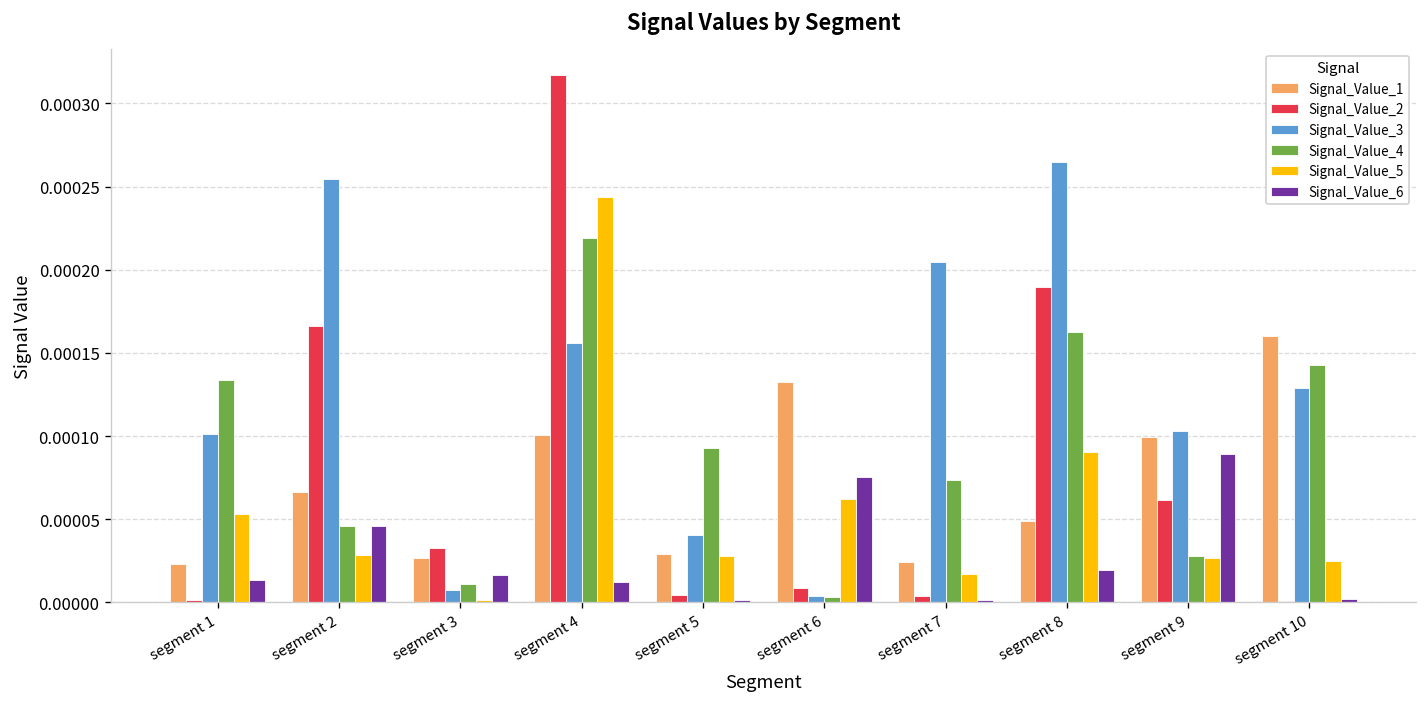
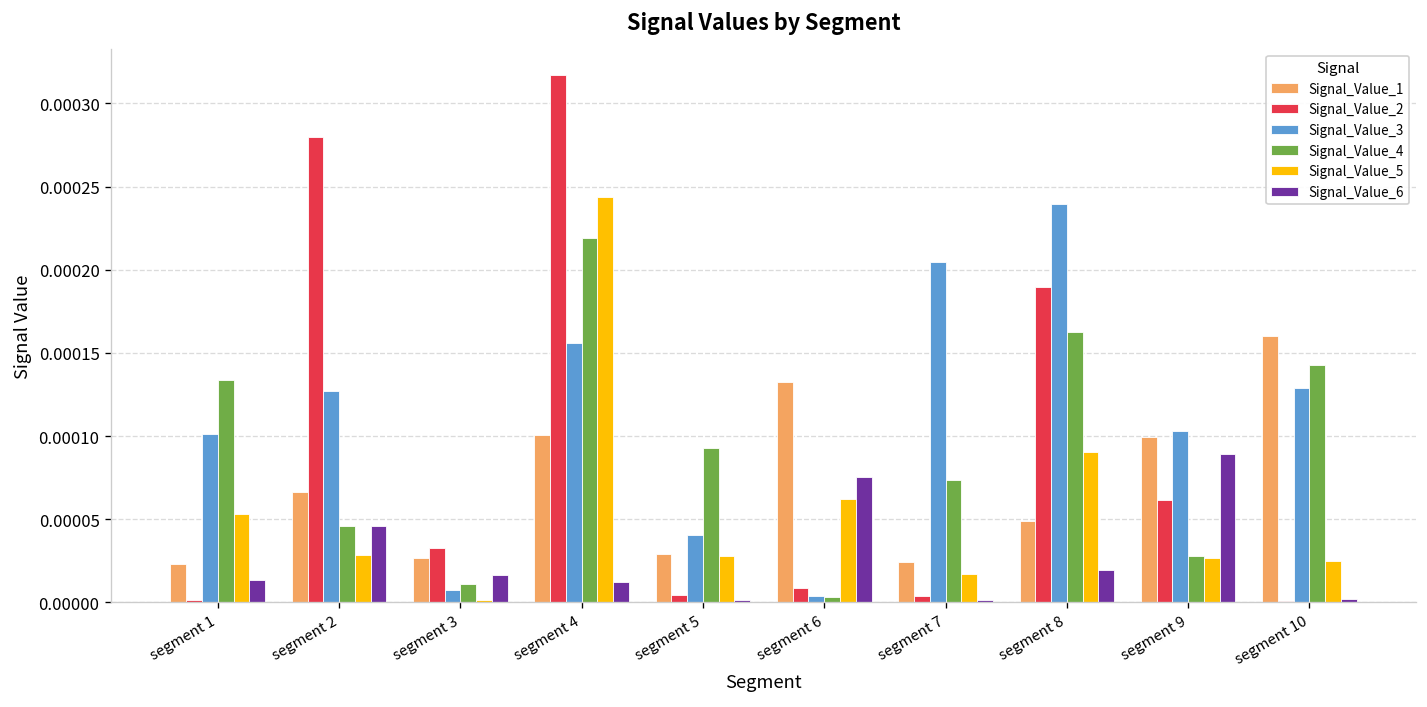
Signal_Value_2, segment 2: 0.000166 -> 0.000280
Signal_Value_3, segment 2: 0.000255 -> 0.000127
Signal_Value_3, segment 8: 0.000265 -> 0.000239
